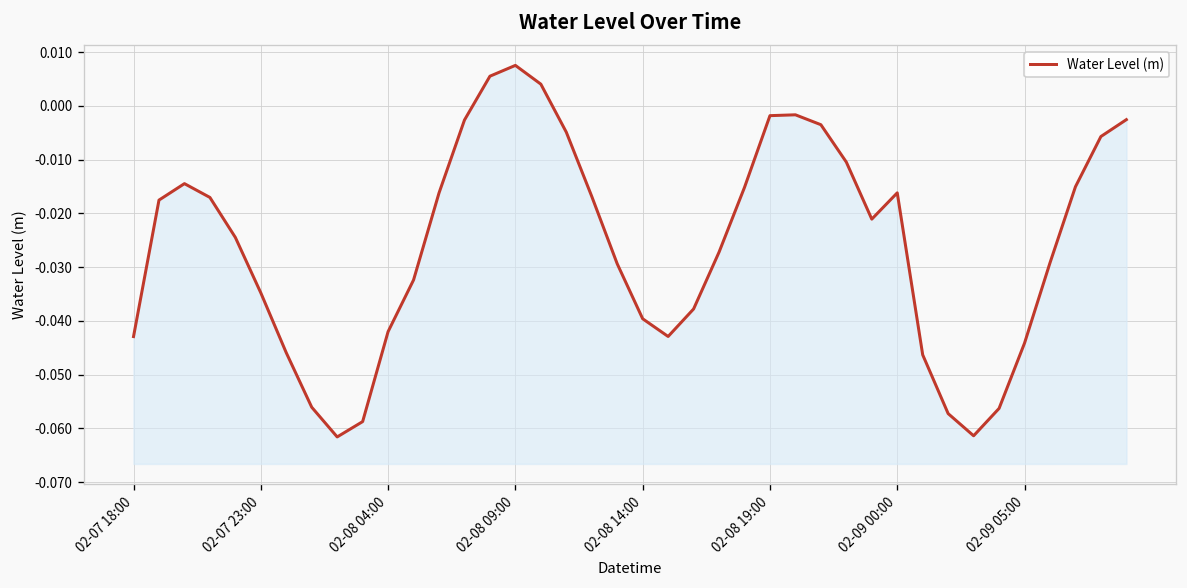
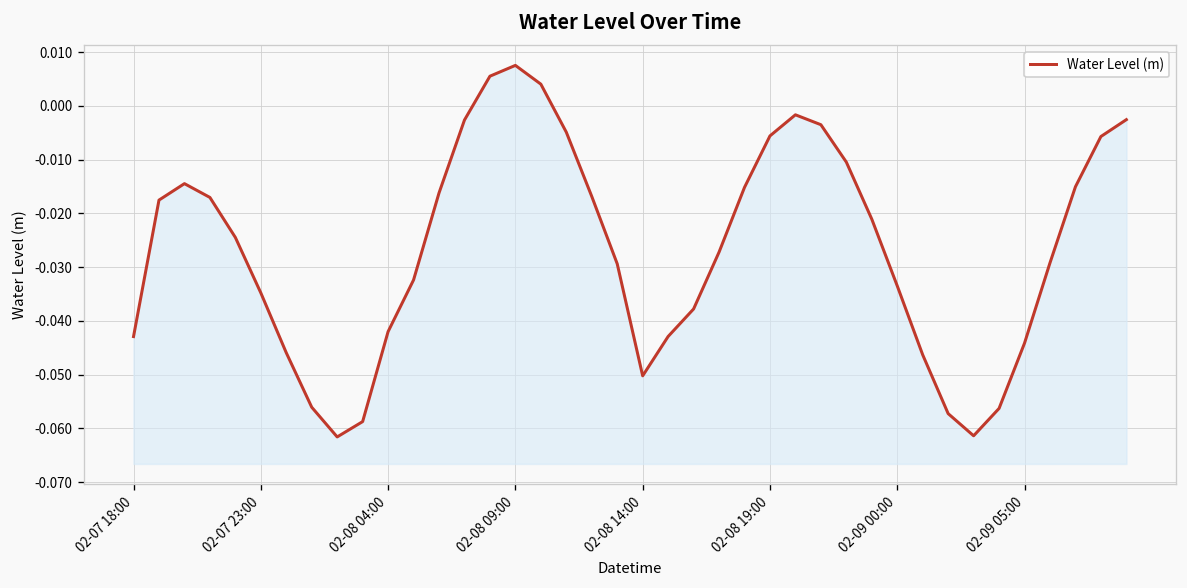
02-08 14:00: -0.040 -> -0.050
02-08 19:00: -0.002 -> -0.006
02-09 00:00: -0.016 -> -0.033
